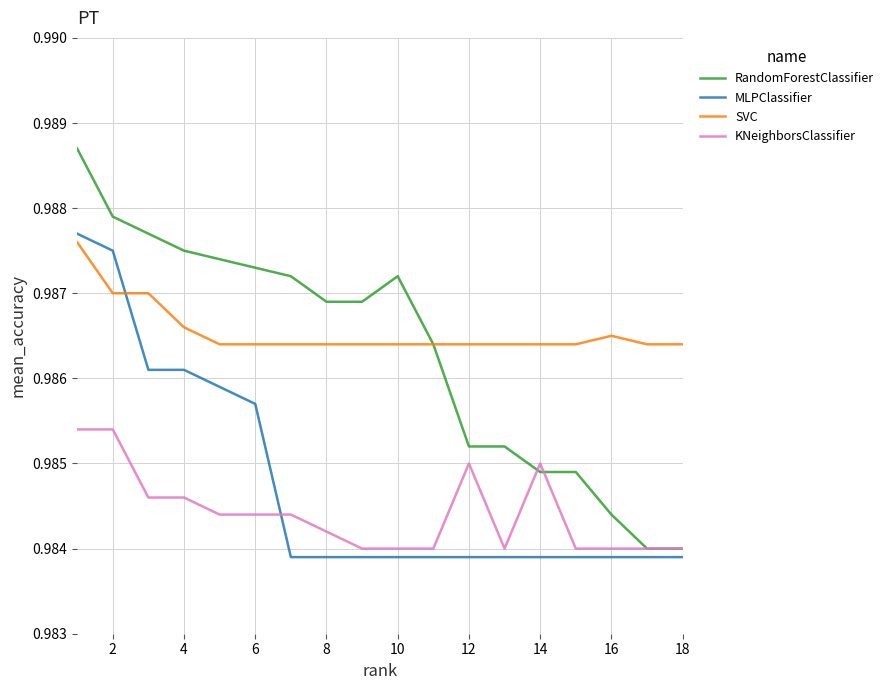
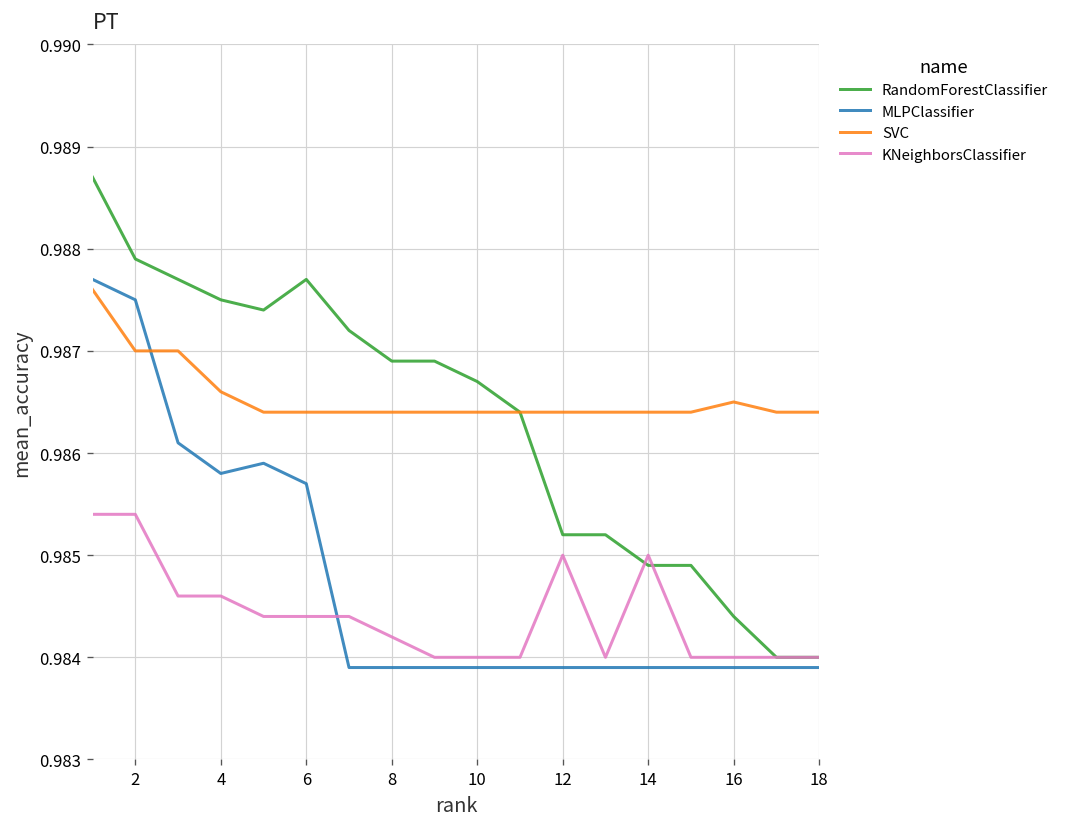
MLPClassifier, 4: 0.9861 -> 0.9858
RandomForestClassifier, 6: 0.9873 -> 0.9877
RandomForestClassifier, 10: 0.9872 -> 0.9867
